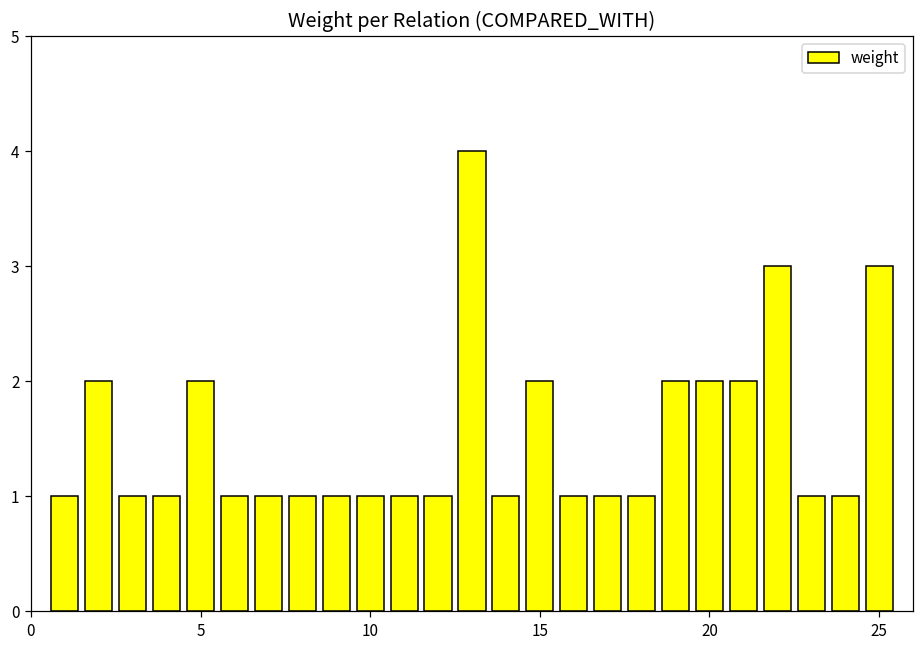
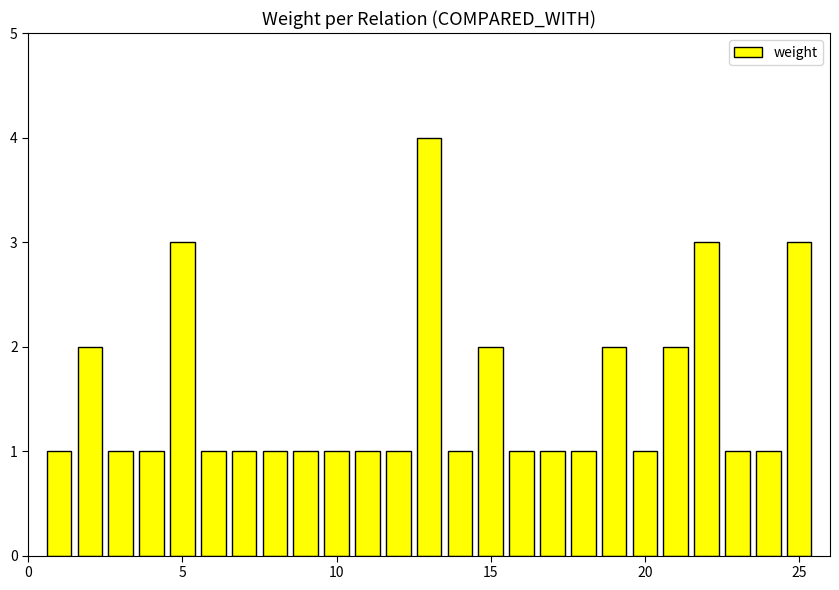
5: 2 -> 3
20: 2 -> 1
